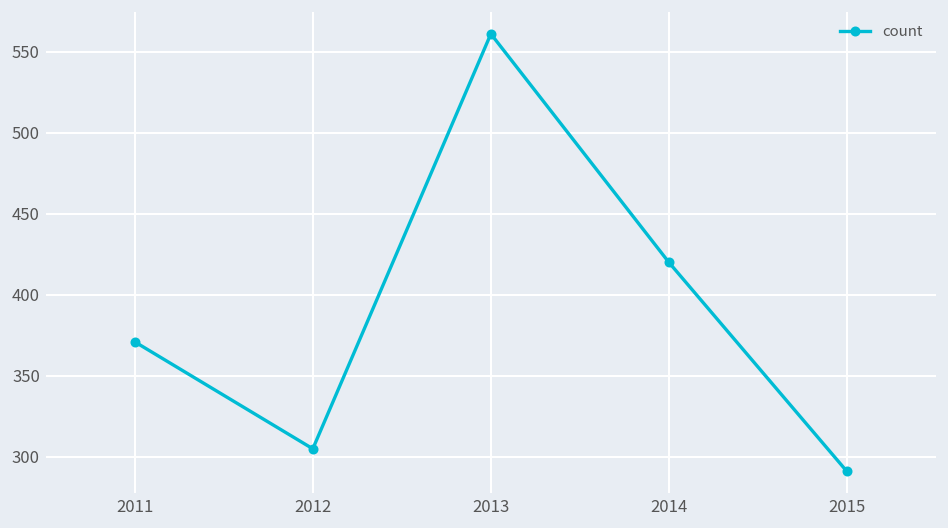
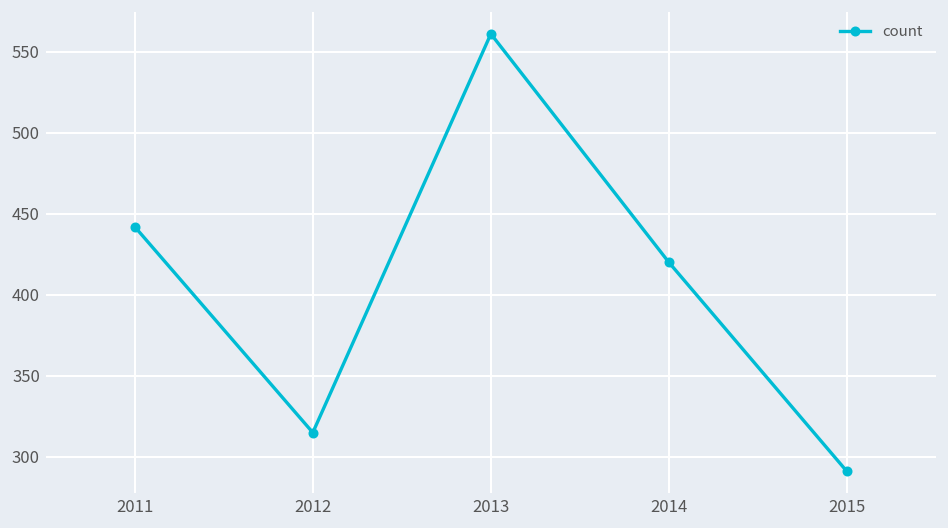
2011: 371 -> 442
2012: 305 -> 315
